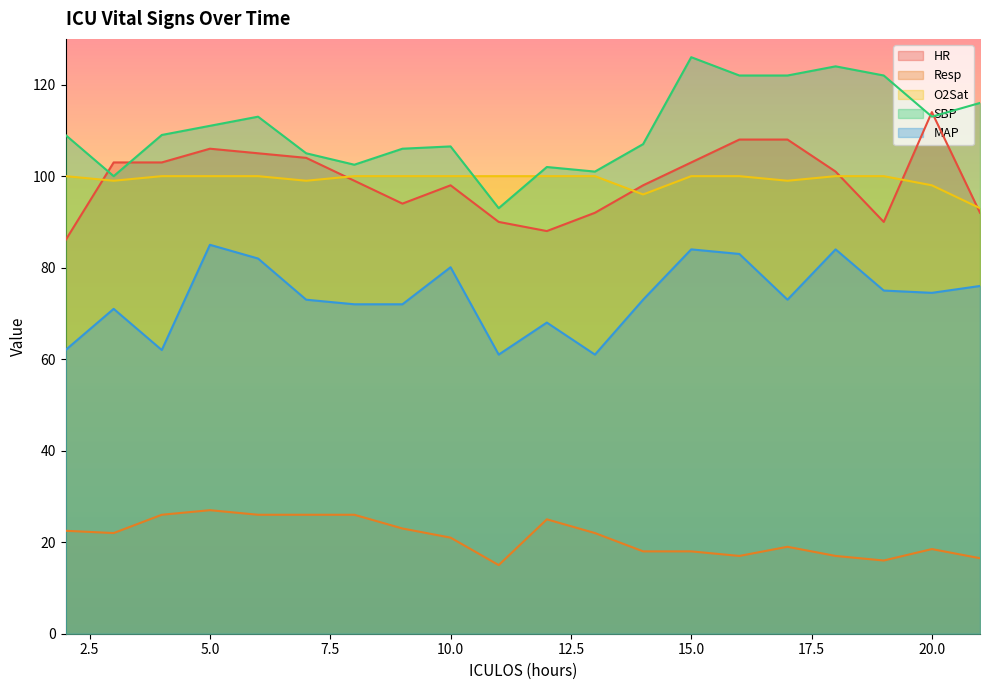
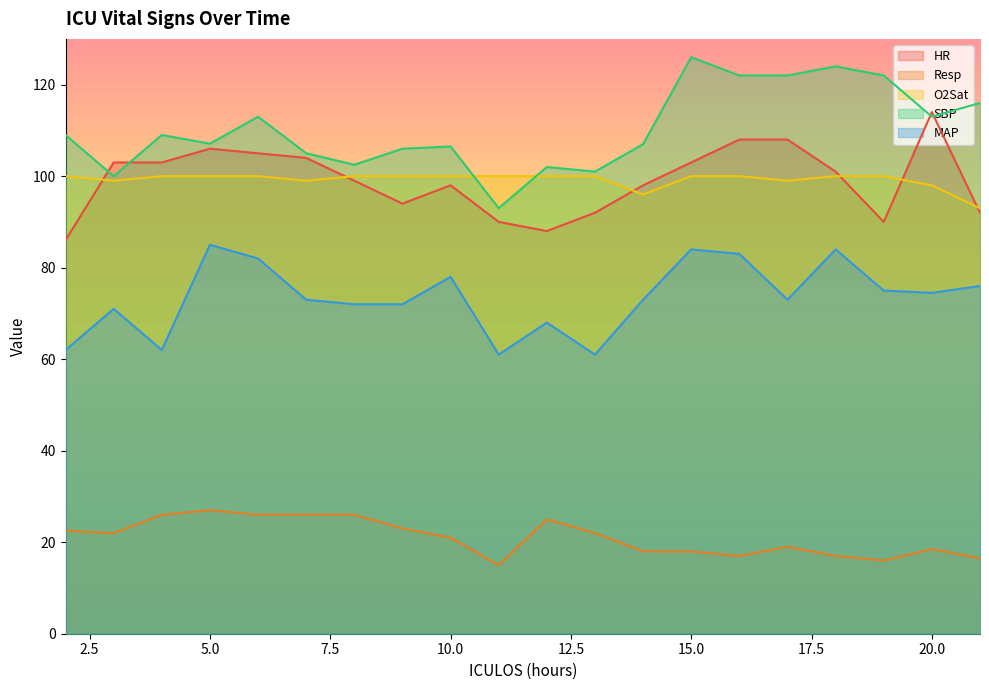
SBP, 5.0: 111 -> 107
MAP, 10.0: 80 -> 78
